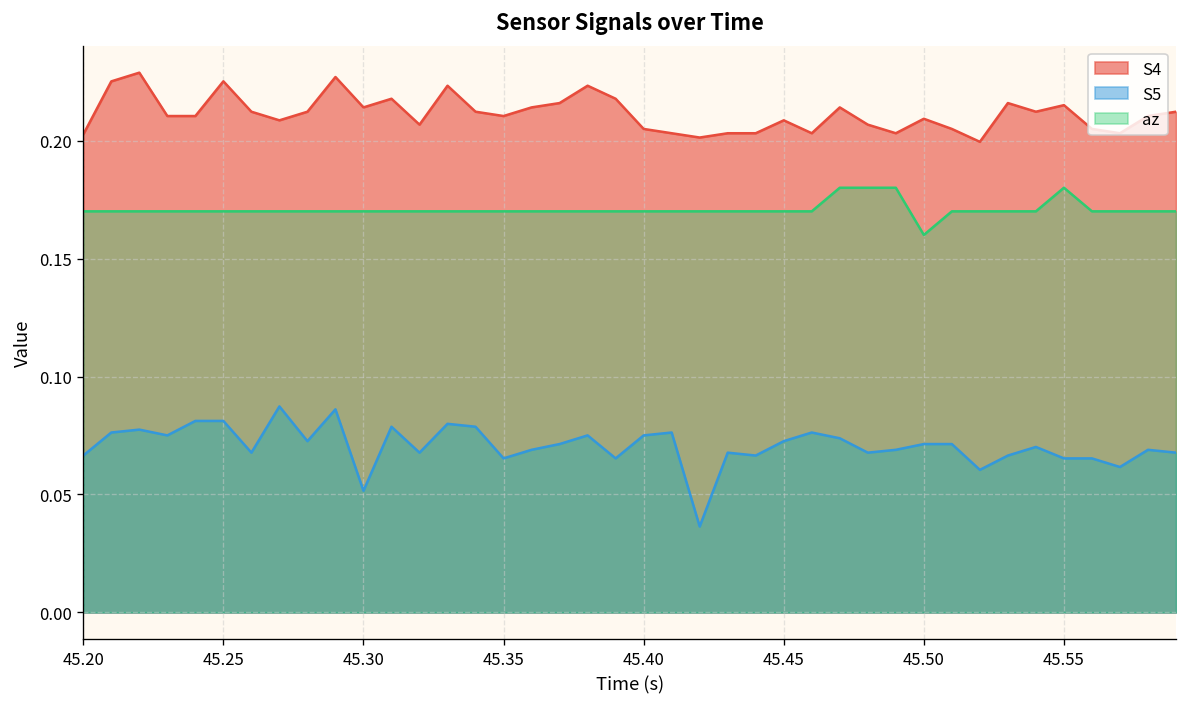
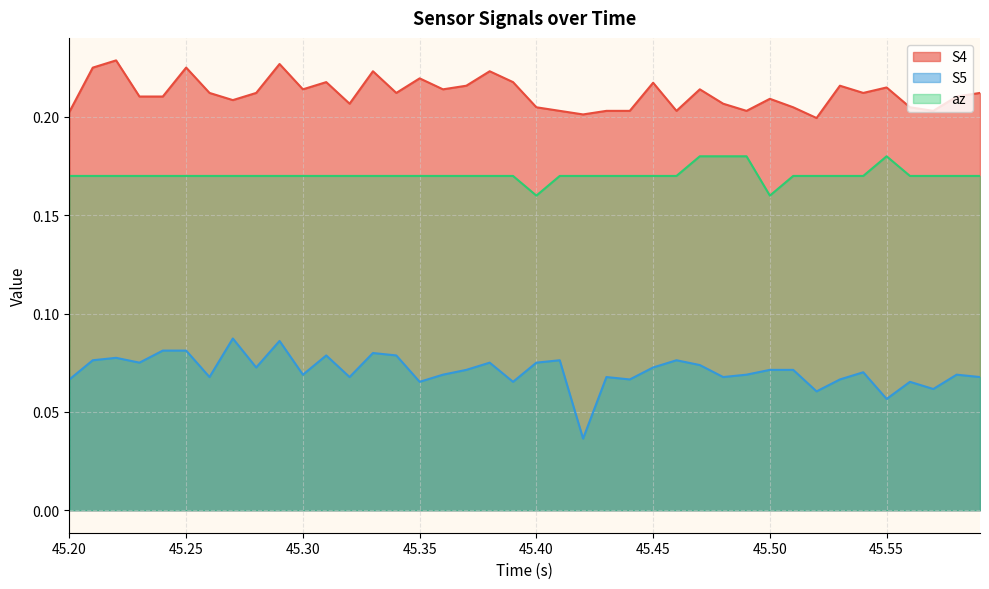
S5, 45.30: 0.052 -> 0.069
S4, 45.35: 0.210 -> 0.220
az, 45.40: 0.17 -> 0.16
S4, 45.45: 0.209 -> 0.217
S5, 45.55: 0.065 -> 0.057
